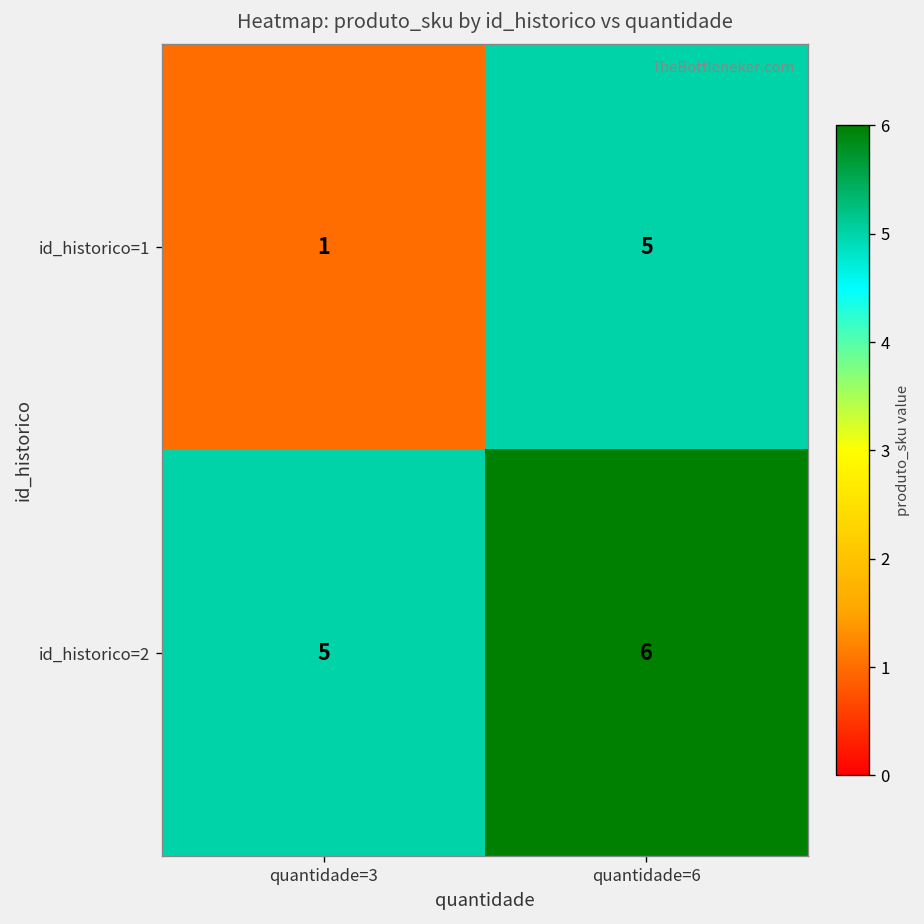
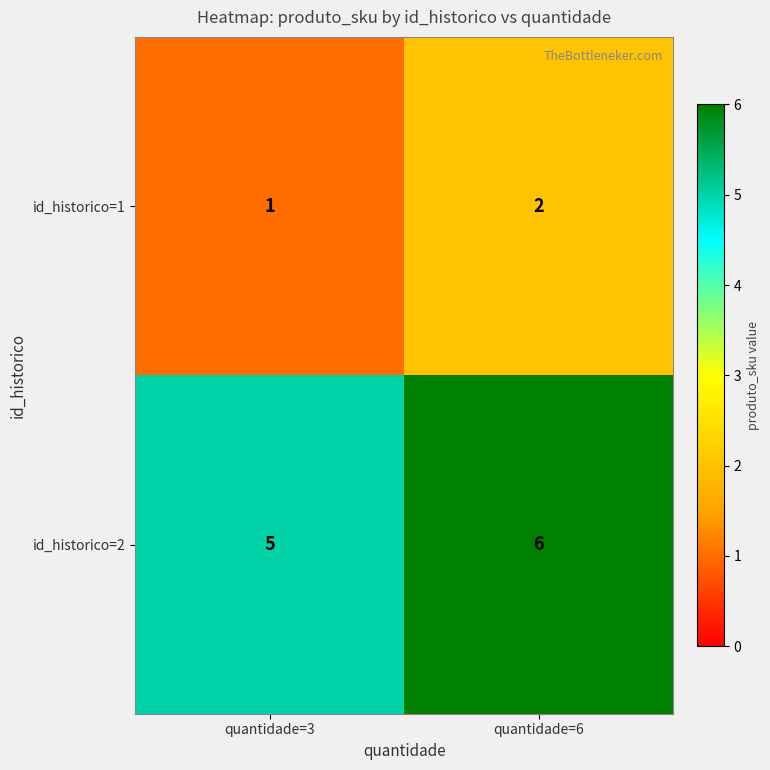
id_historico=1, quantidade=6: 5 -> 2
